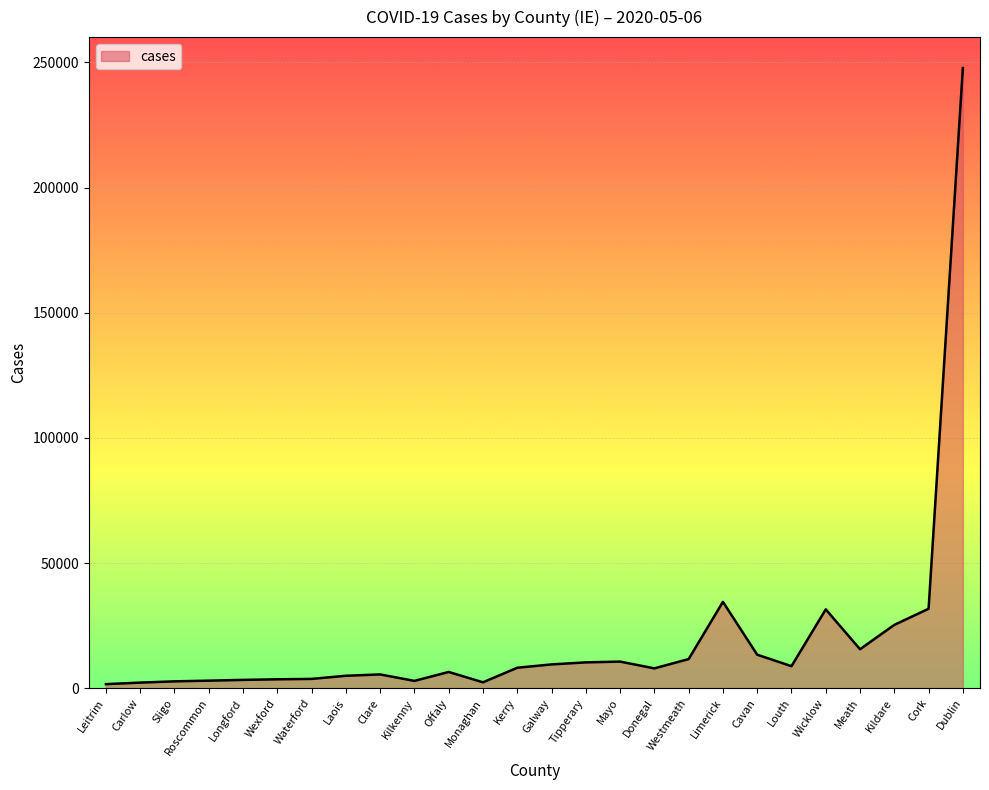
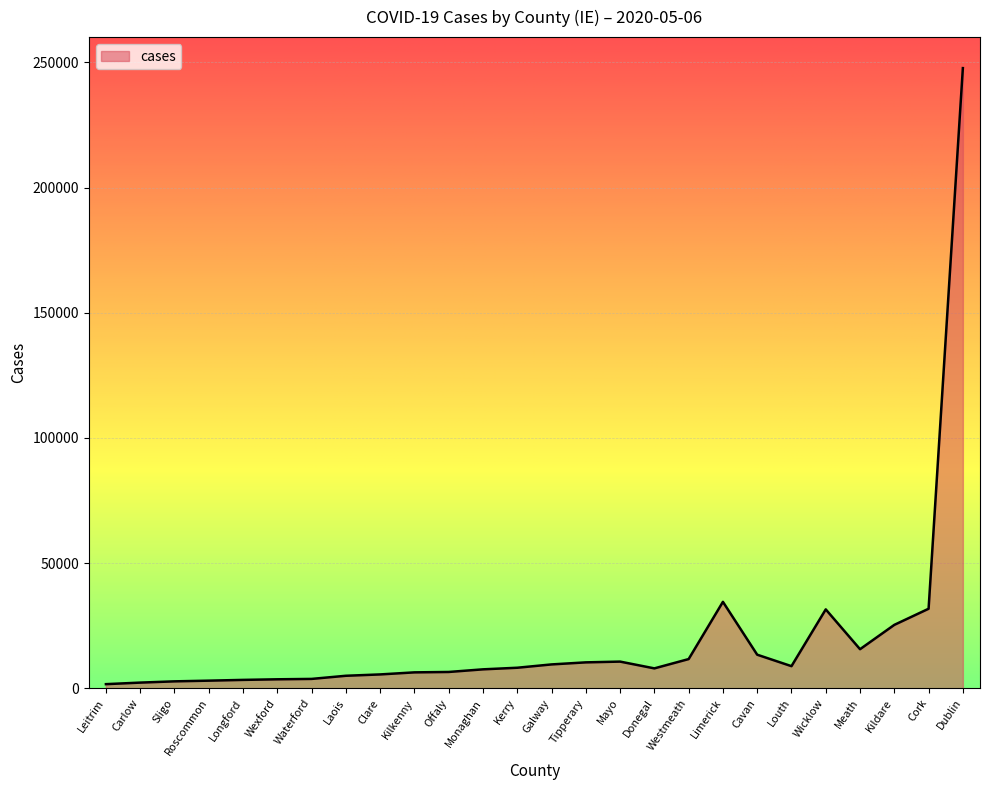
Kilkenny: 3000 -> 6000
Monaghan: 2000 -> 8000
